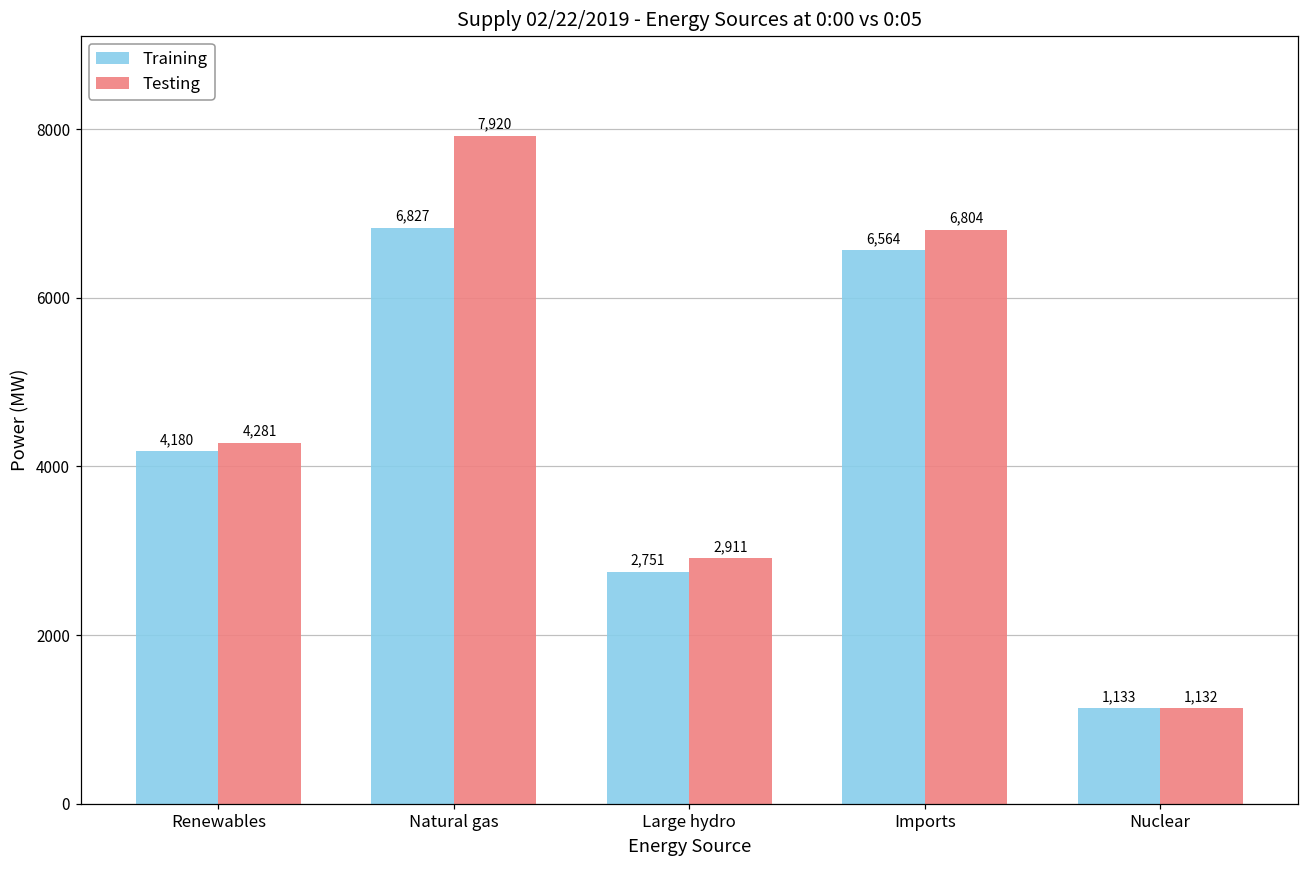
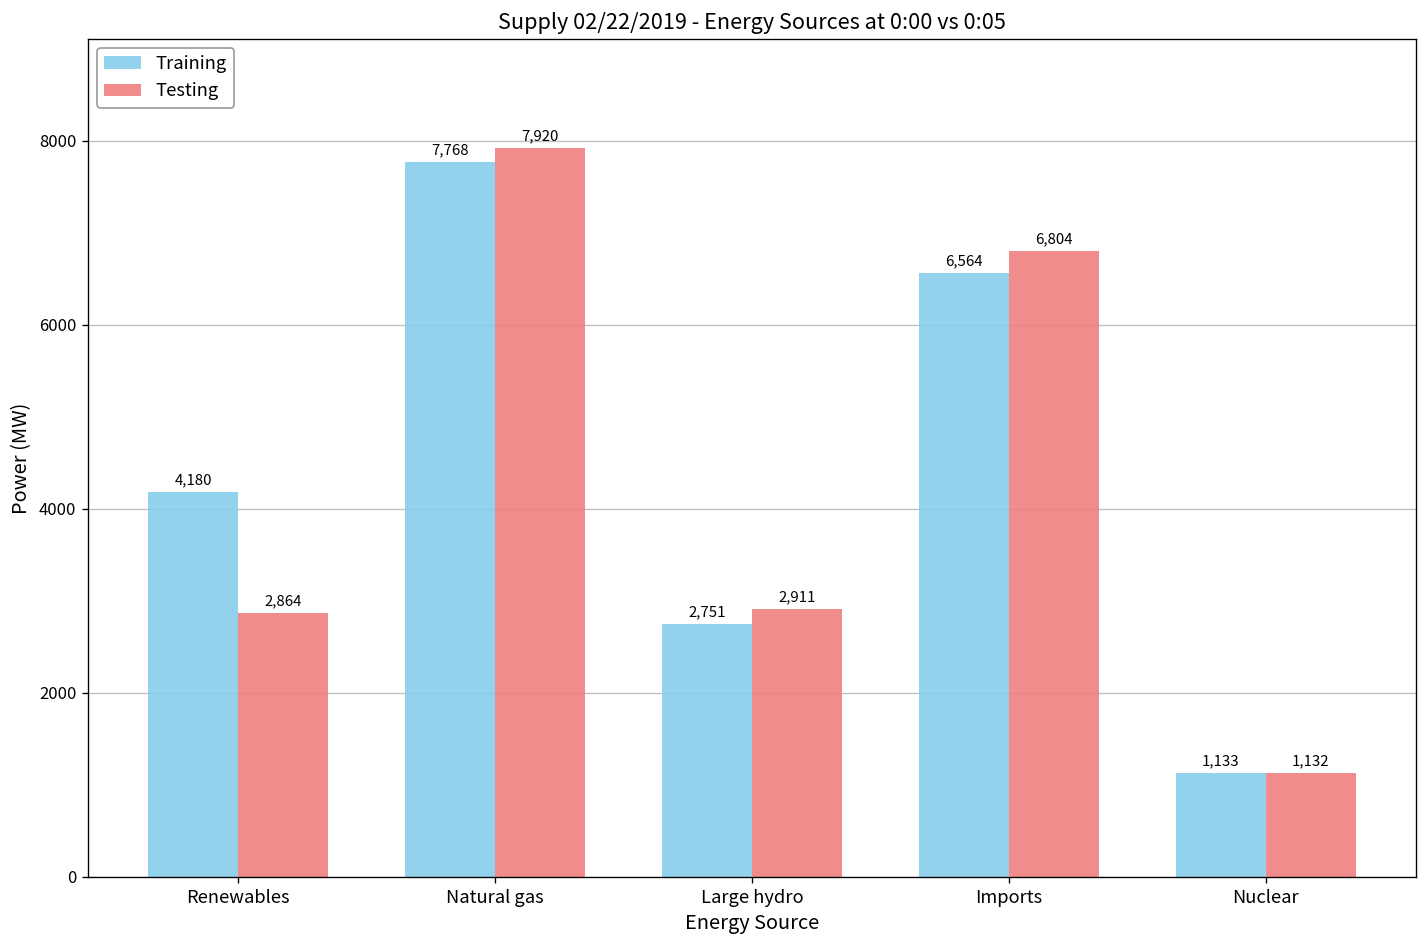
Testing, Renewables: 4,281 -> 2,864
Training, Natural gas: 6,827 -> 7,768
